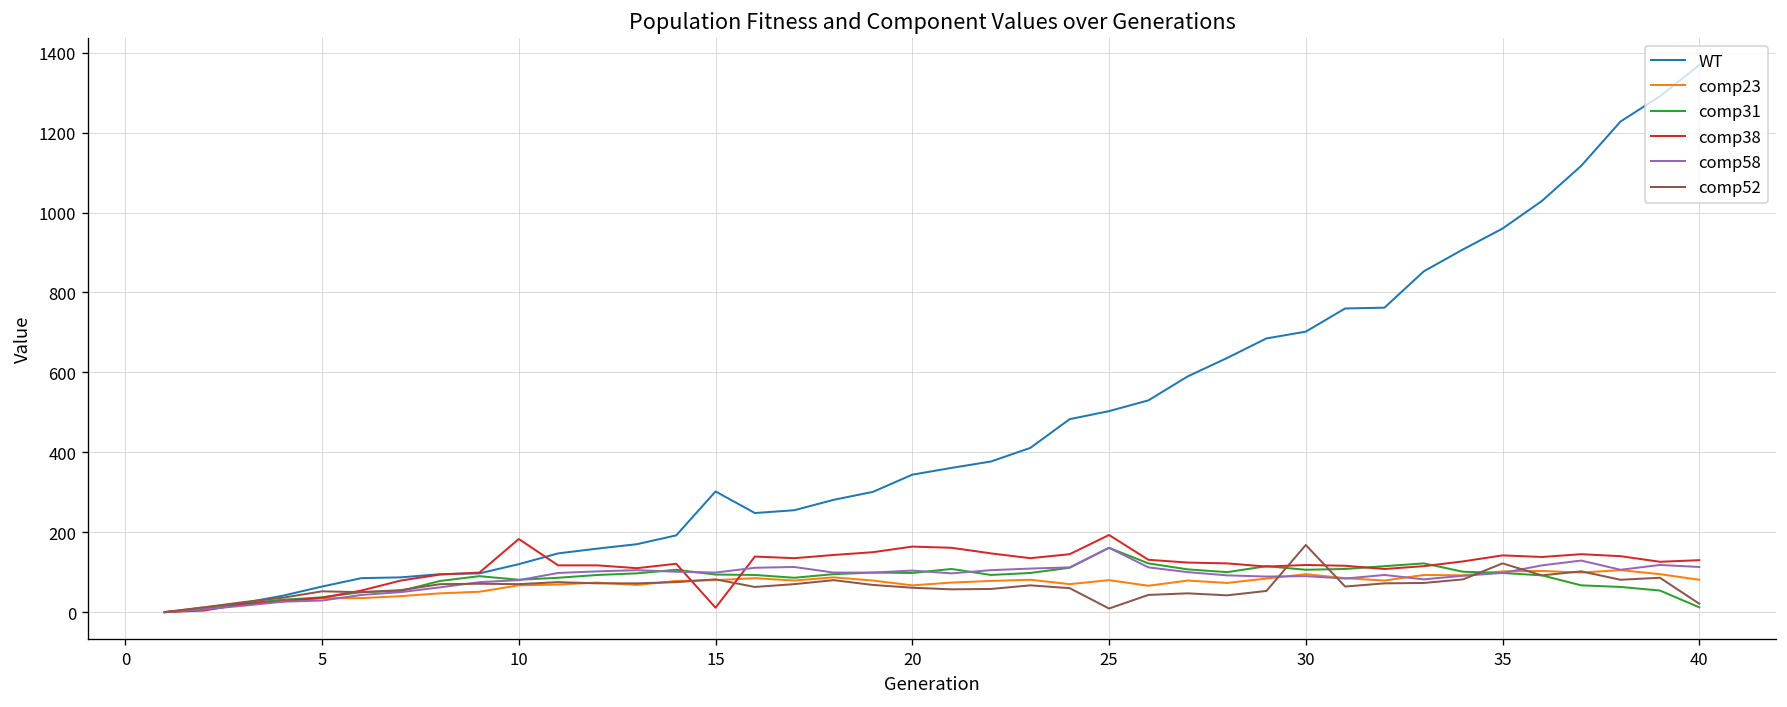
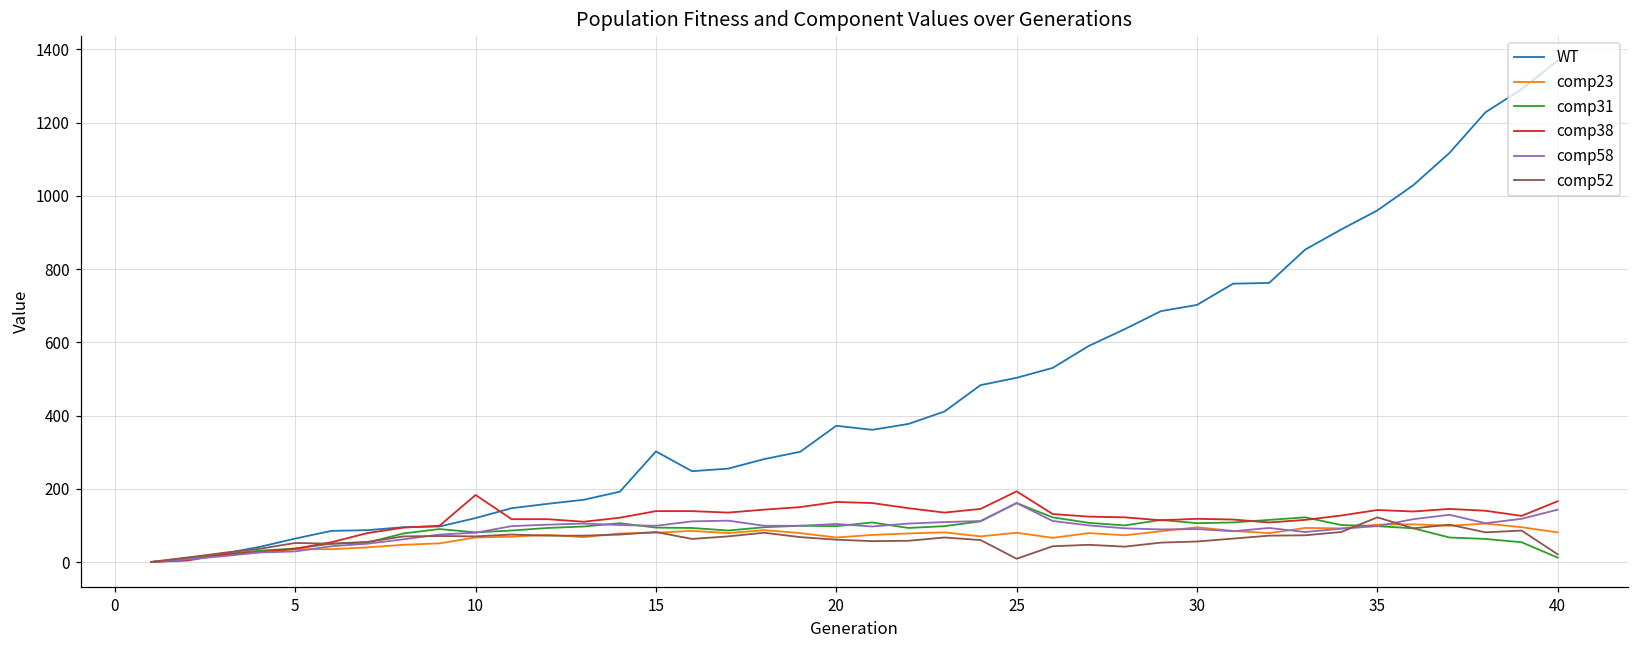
comp38, 15: 10 -> 140
WT, 20: 340 -> 370
comp52, 30: 170 -> 60
comp38, 40: 130 -> 170
comp58, 40: 110 -> 140
